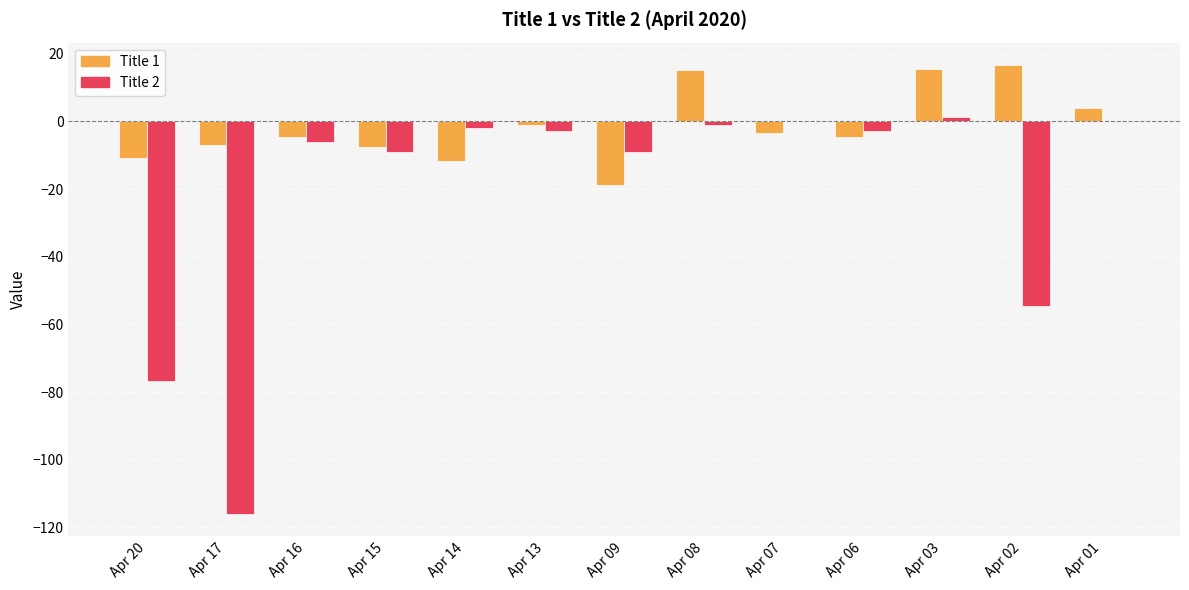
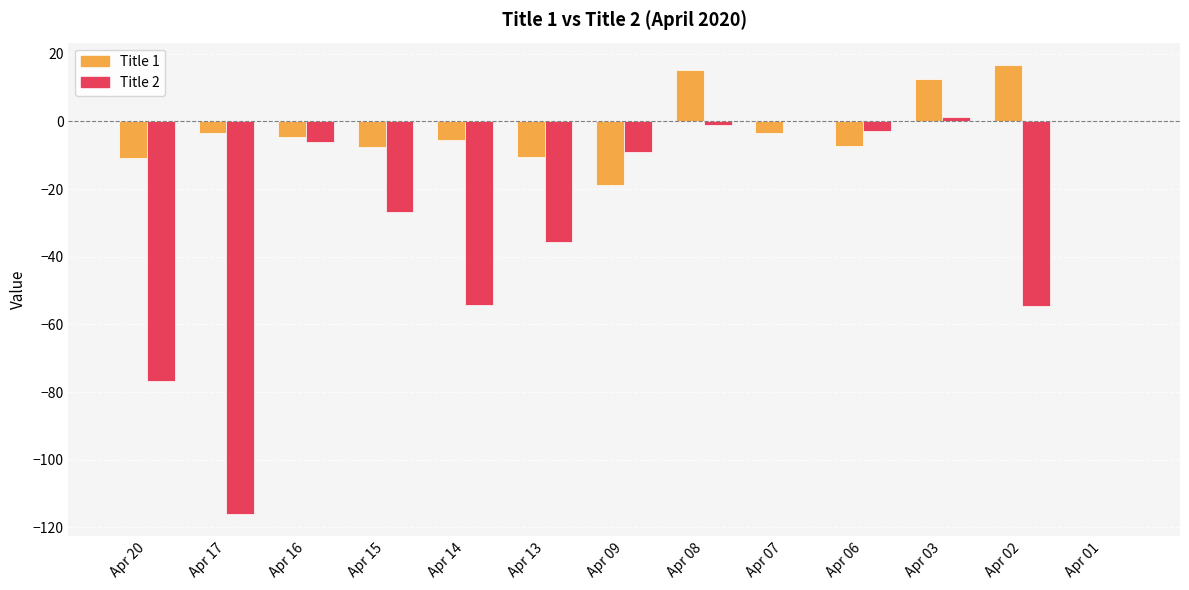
Title 1, Apr 17: -7 -> -3
Title 2, Apr 15: -9 -> -27
Title 1, Apr 14: -12 -> -5
Title 2, Apr 14: -2 -> -54
Title 1, Apr 13: -1 -> -10
Title 2, Apr 13: -3 -> -36
Title 1, Apr 06: -5 -> -7
Title 1, Apr 03: 15 -> 12
Title 1, Apr 01: 4 -> 0
